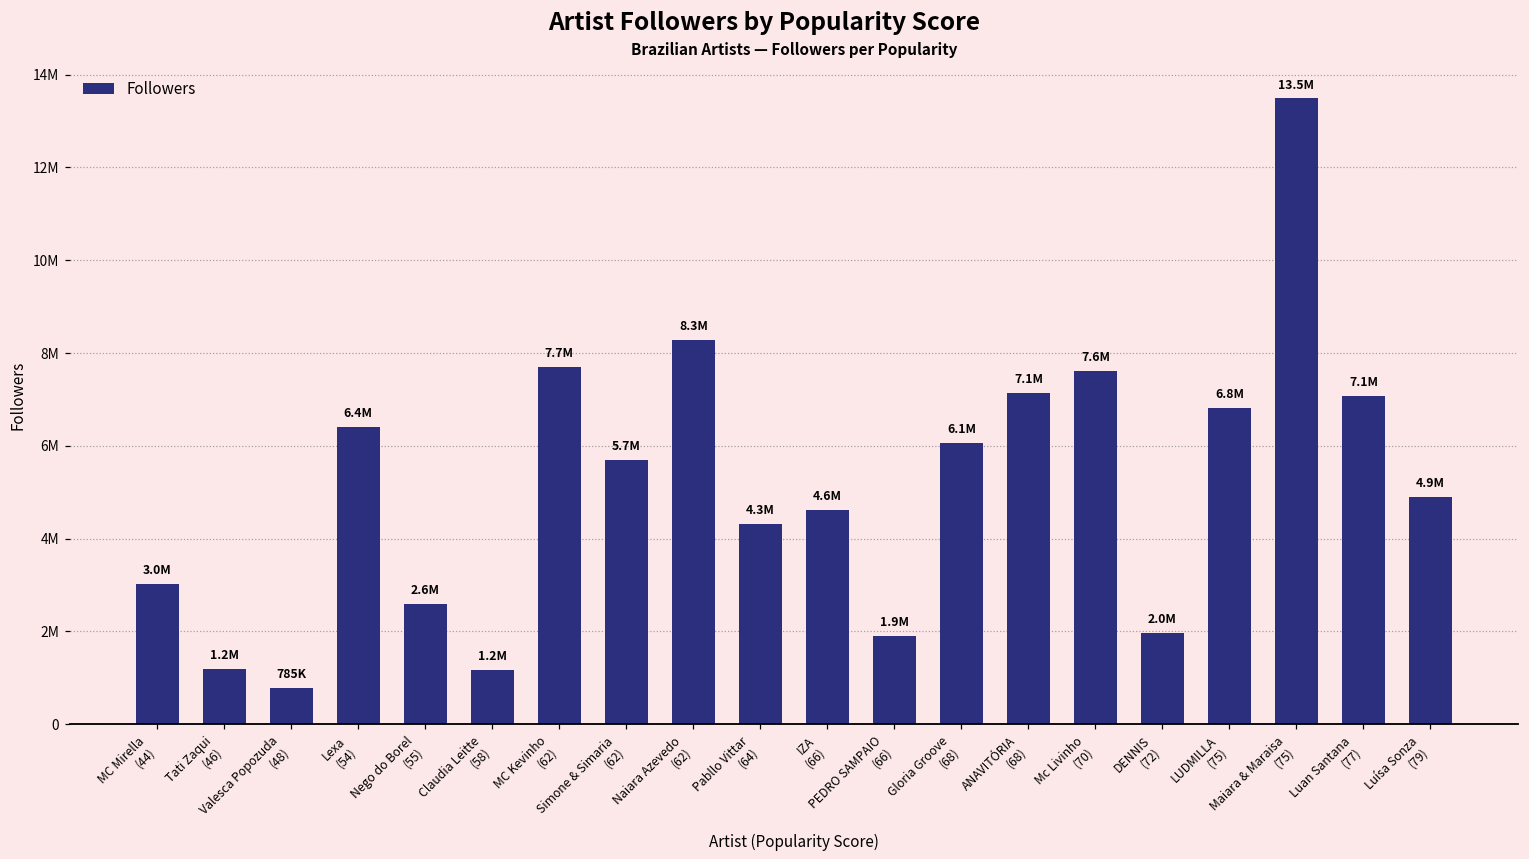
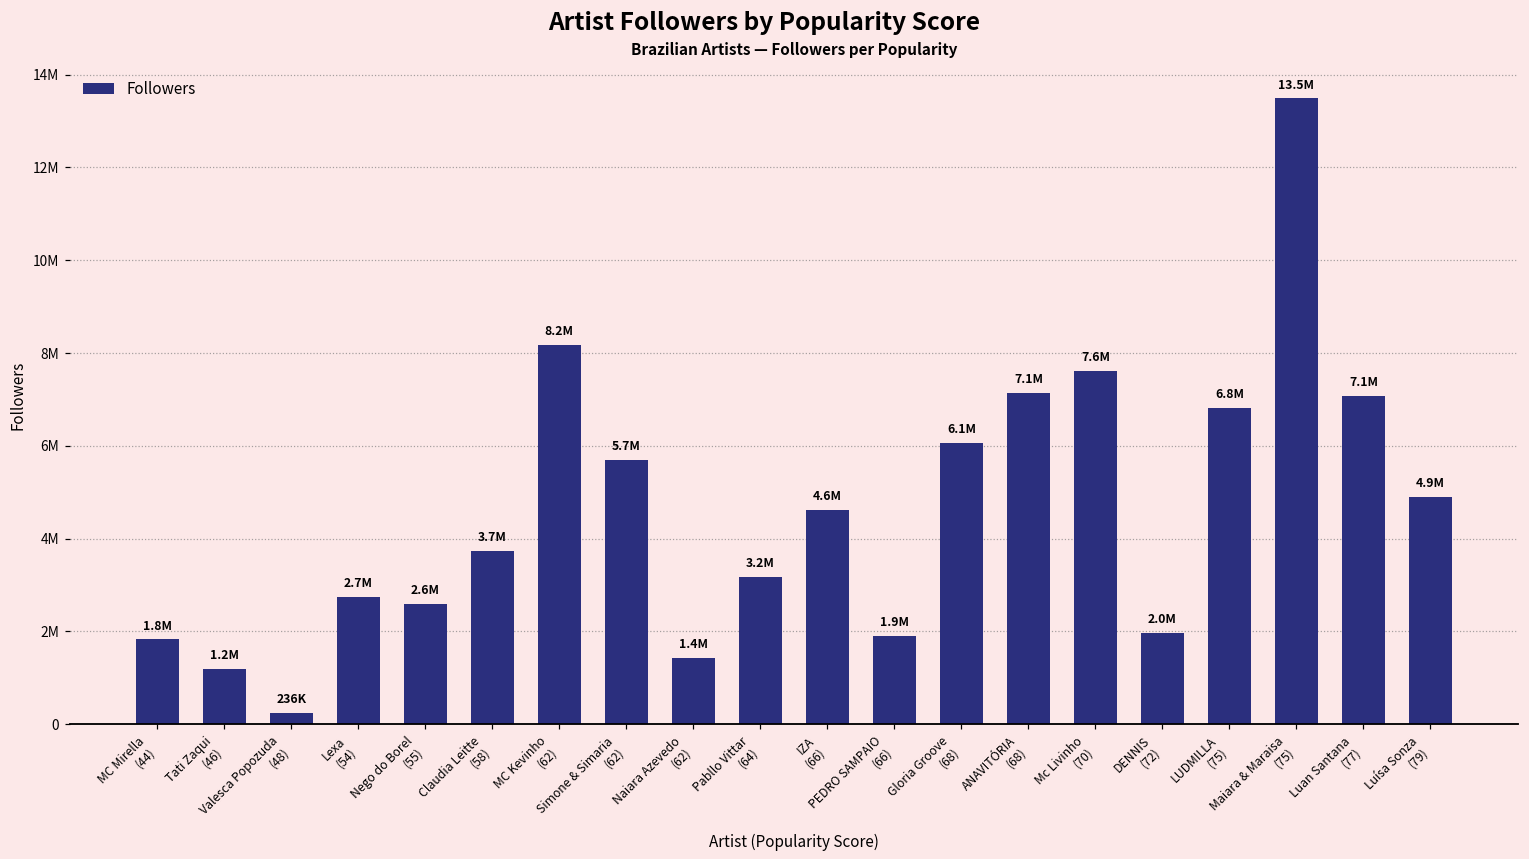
MC Mirella (44): 3.0M -> 1.8M
Valesca Popozuda (48): 785K -> 236K
Lexa (54): 6.4M -> 2.7M
Claudia Leitte (58): 1.2M -> 3.7M
MC Kevinho (62): 7.7M -> 8.2M
Naiara Azevedo (62): 8.3M -> 1.4M
Pabllo Vittar (64): 4.3M -> 3.2M
